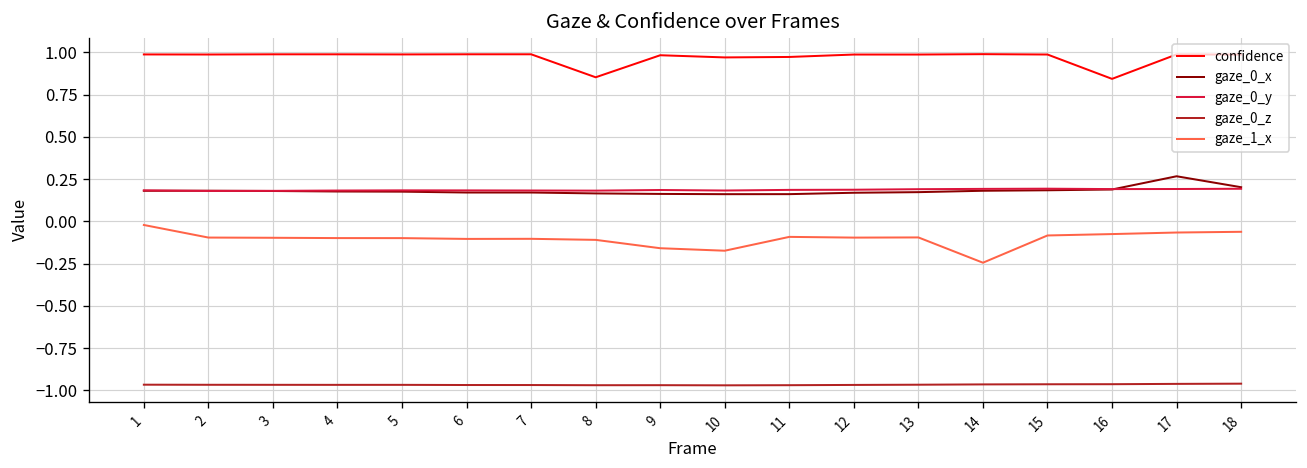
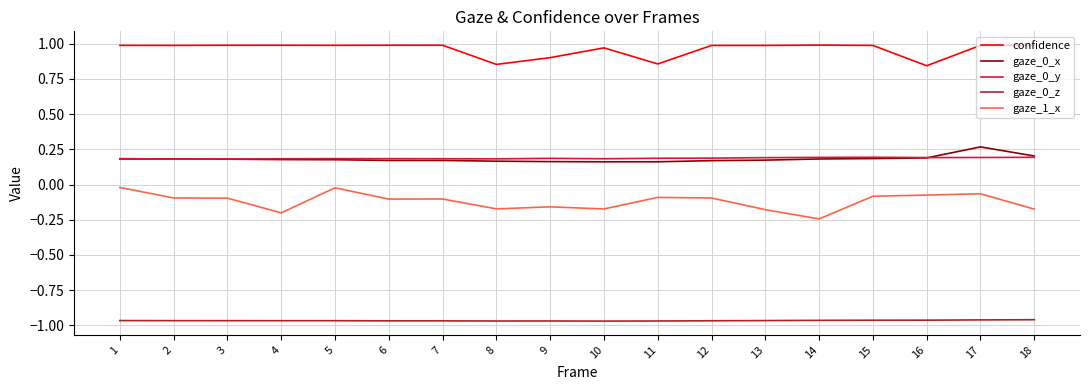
gaze_1_x, 4: -0.10 -> -0.20
gaze_1_x, 5: -0.10 -> -0.02
gaze_1_x, 8: -0.11 -> -0.17
confidence, 9: 0.98 -> 0.90
confidence, 11: 0.97 -> 0.86
gaze_1_x, 13: -0.09 -> -0.18
gaze_1_x, 18: -0.06 -> -0.17
